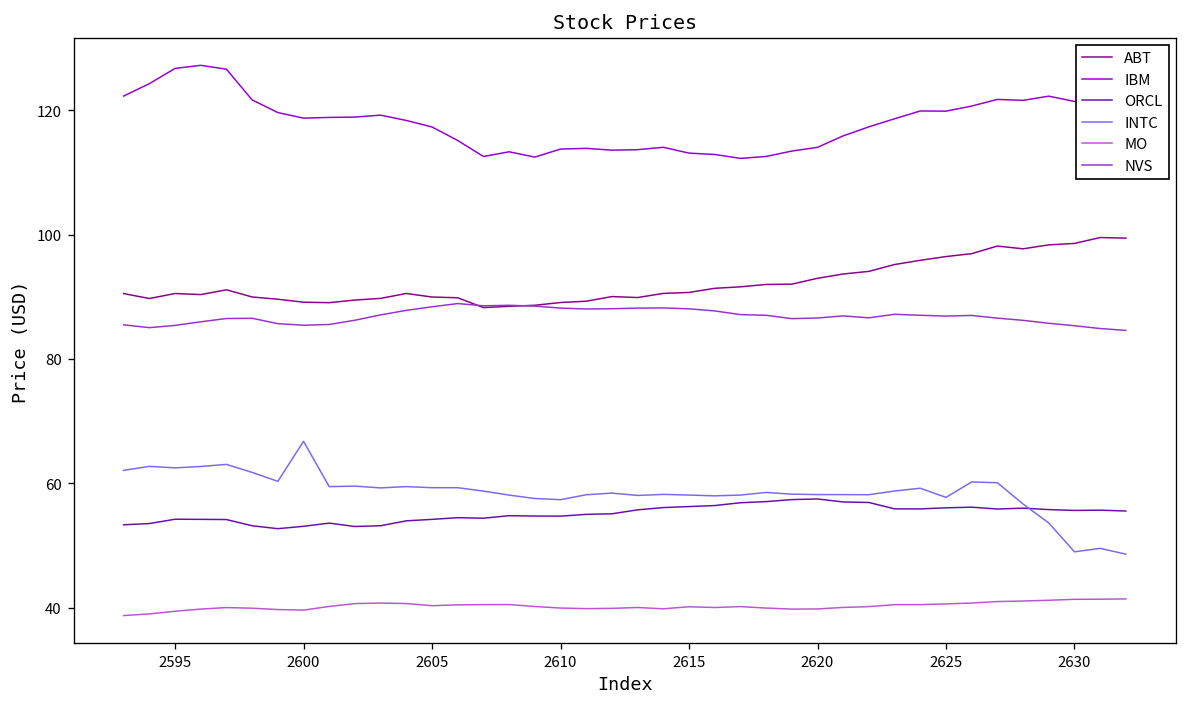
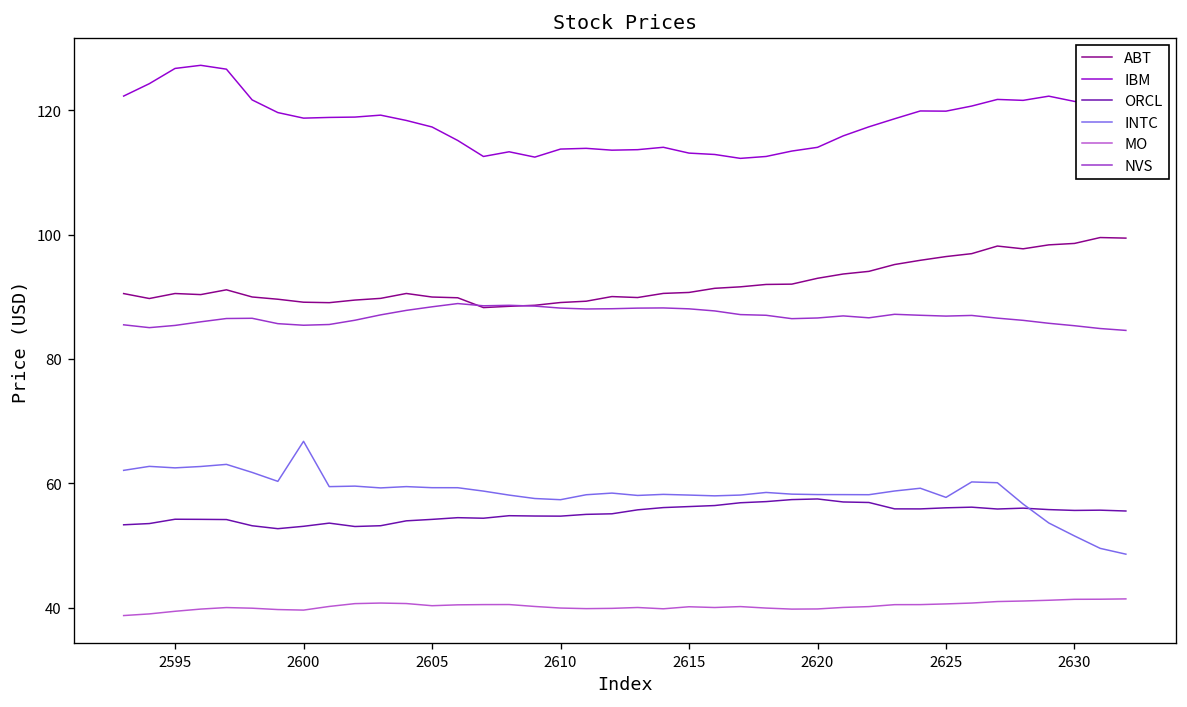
INTC, 2630: 49 -> 52
